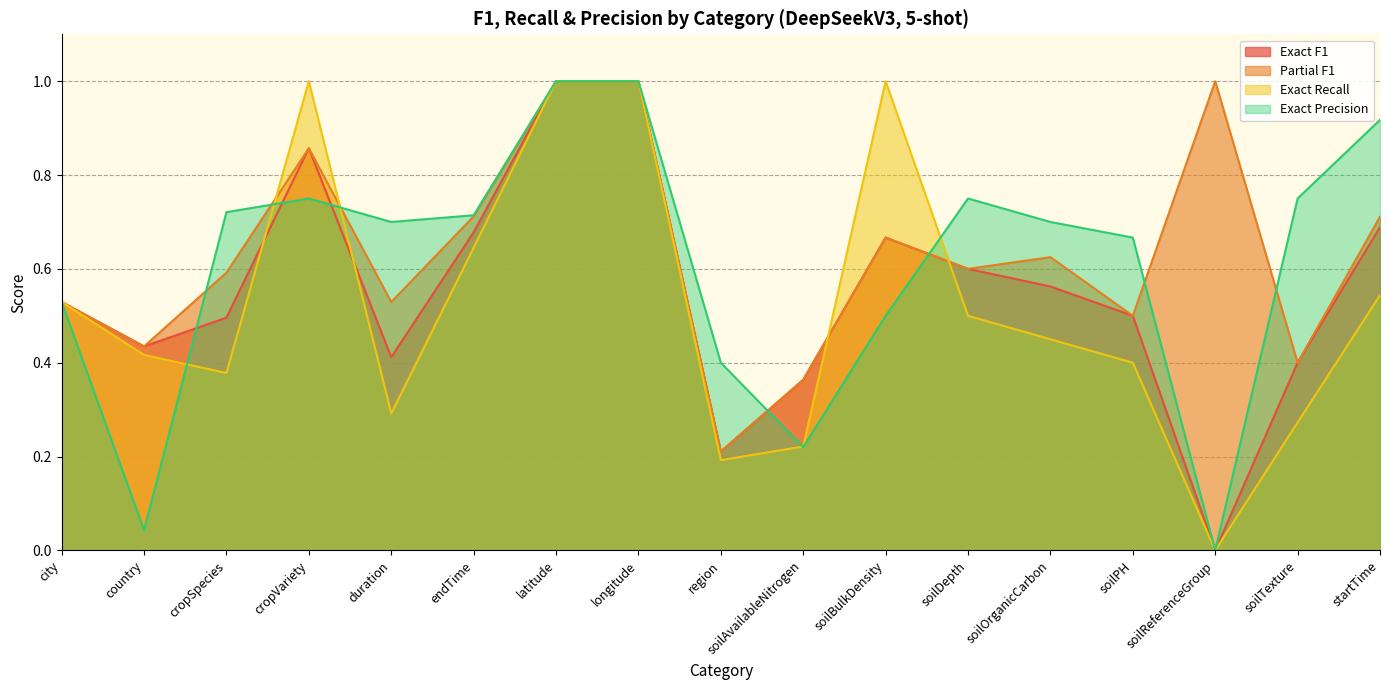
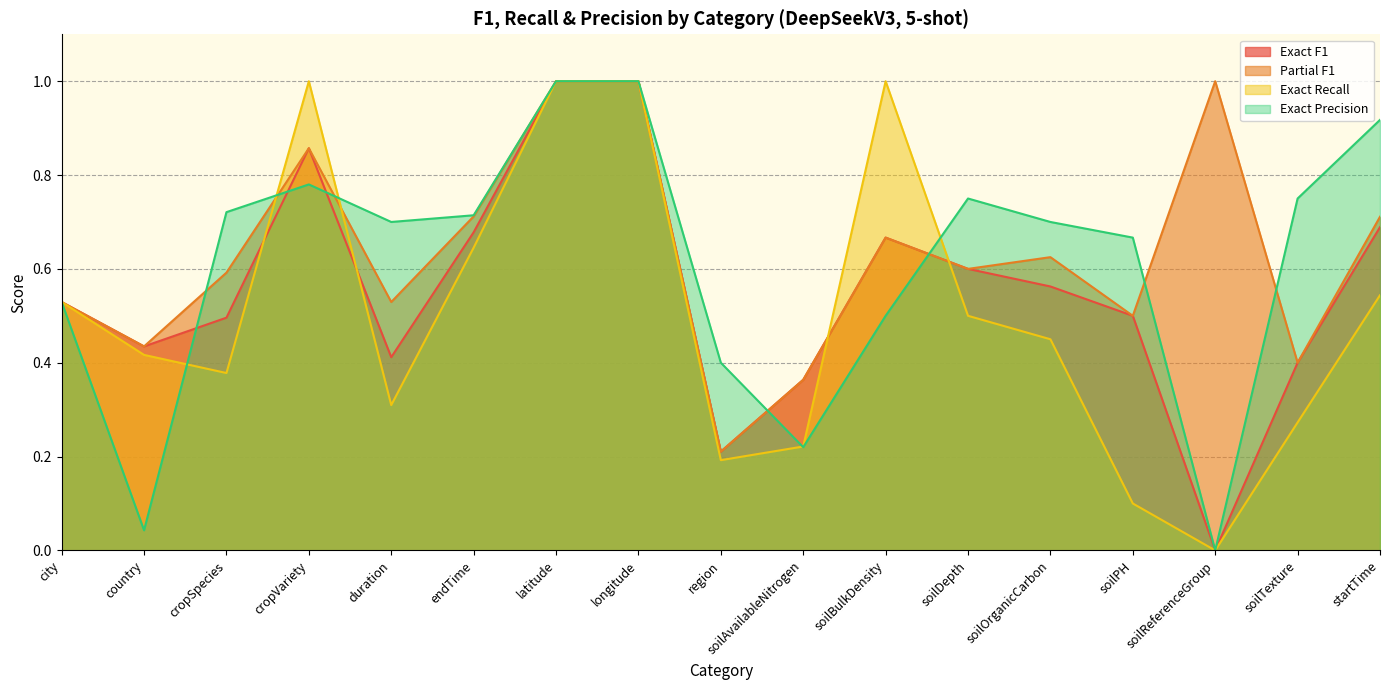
Exact Precision, cropVariety: 0.75 -> 0.78
Exact Recall, duration: 0.29 -> 0.31
Exact Recall, soilPH: 0.4 -> 0.1
